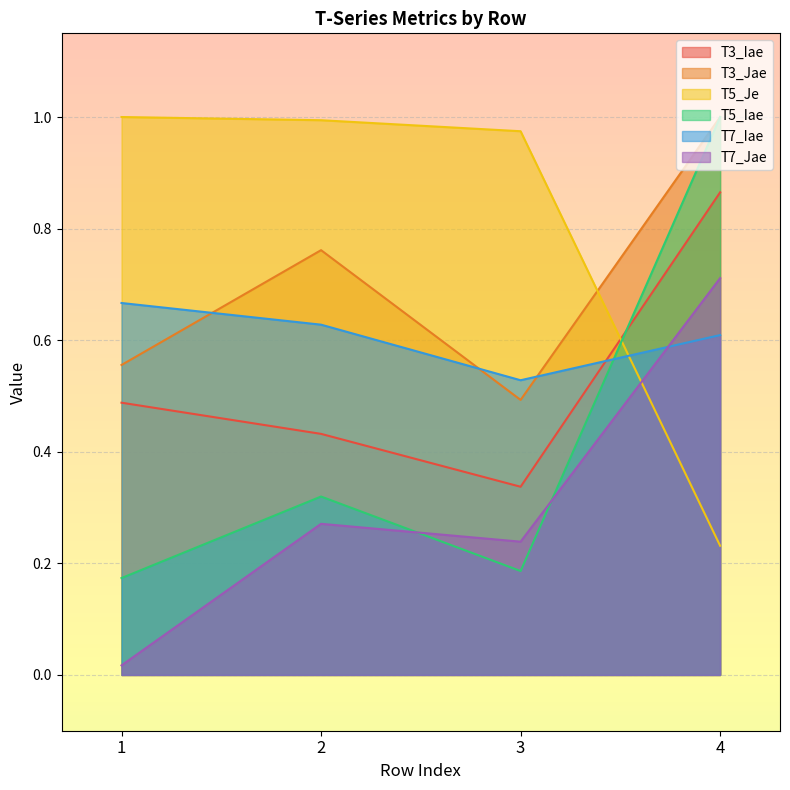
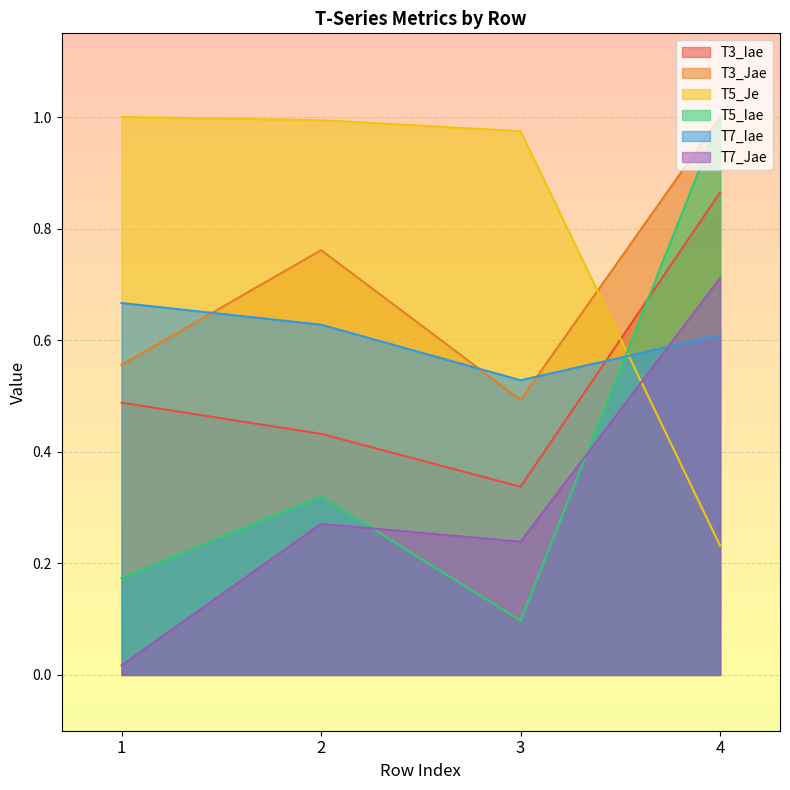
T5_Iae, 3: 0.19 -> 0.10
